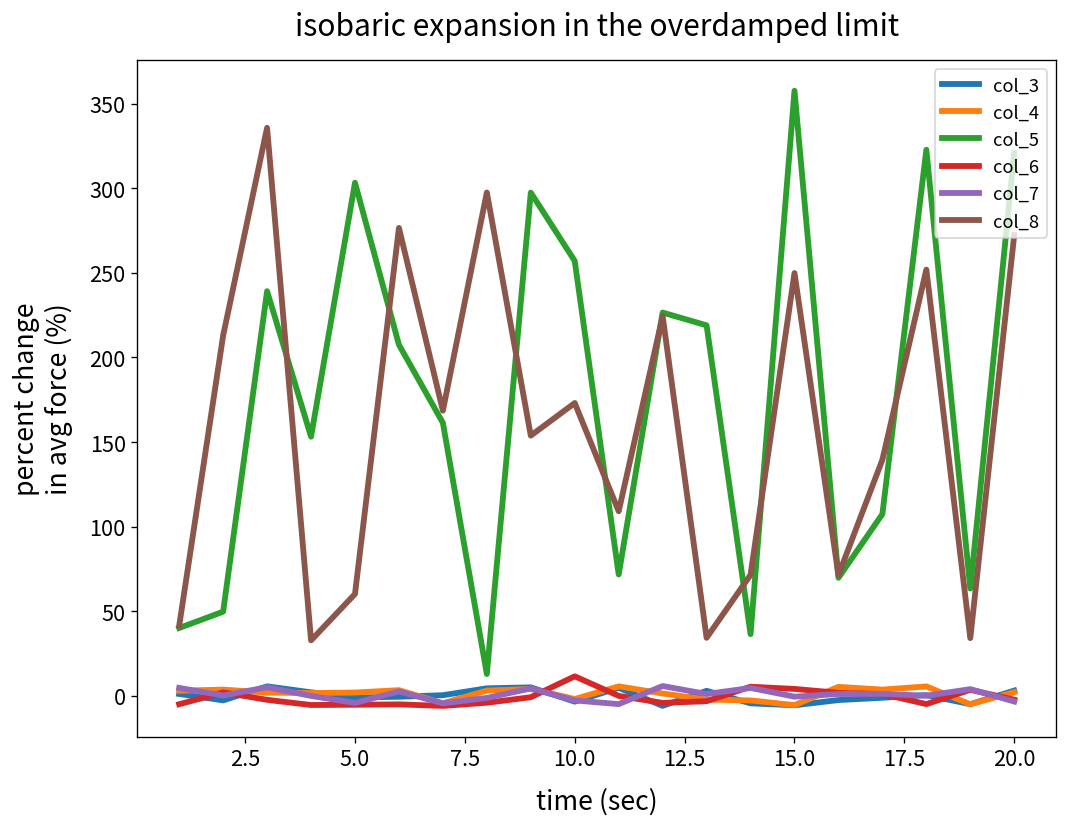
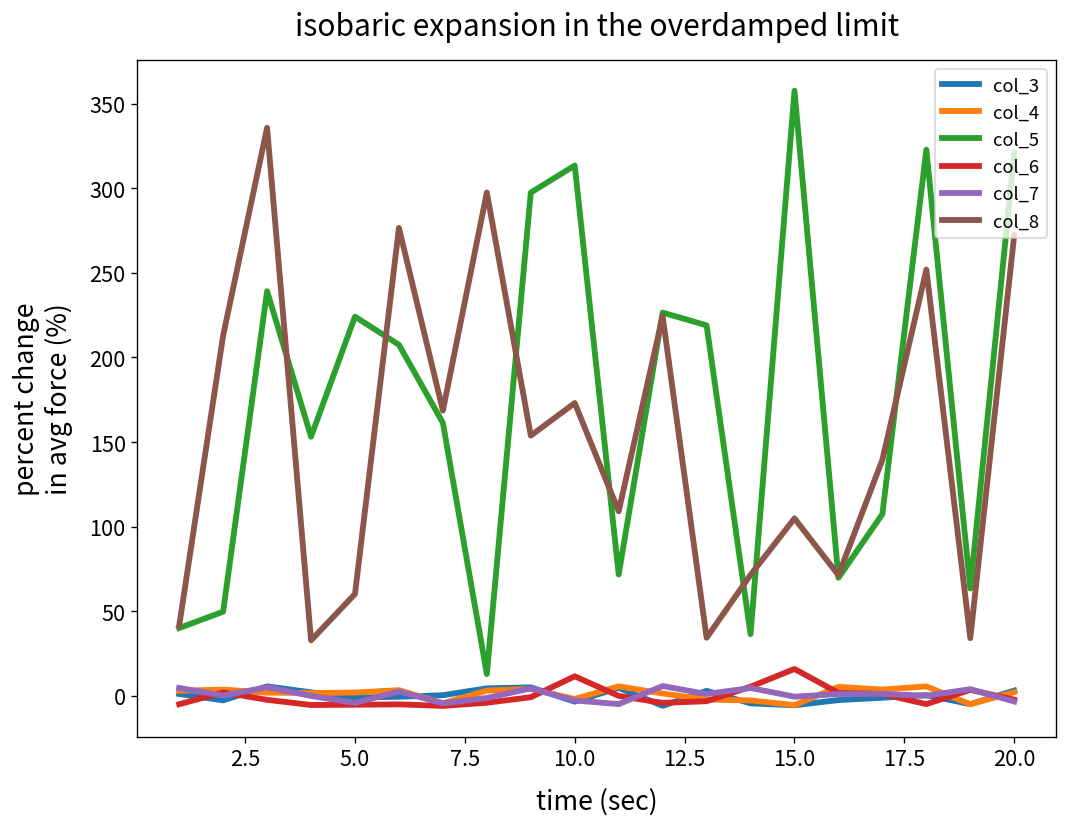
col_5, 5.0: 303 -> 224
col_5, 10.0: 257 -> 313
col_6, 15.0: 4 -> 16
col_8, 15.0: 250 -> 105
